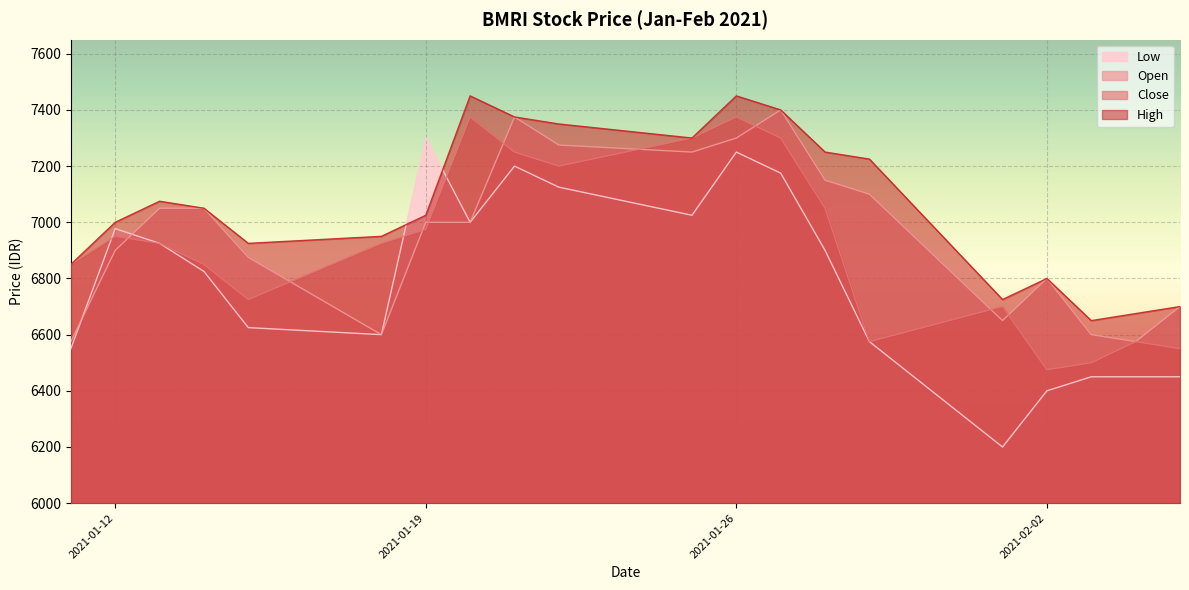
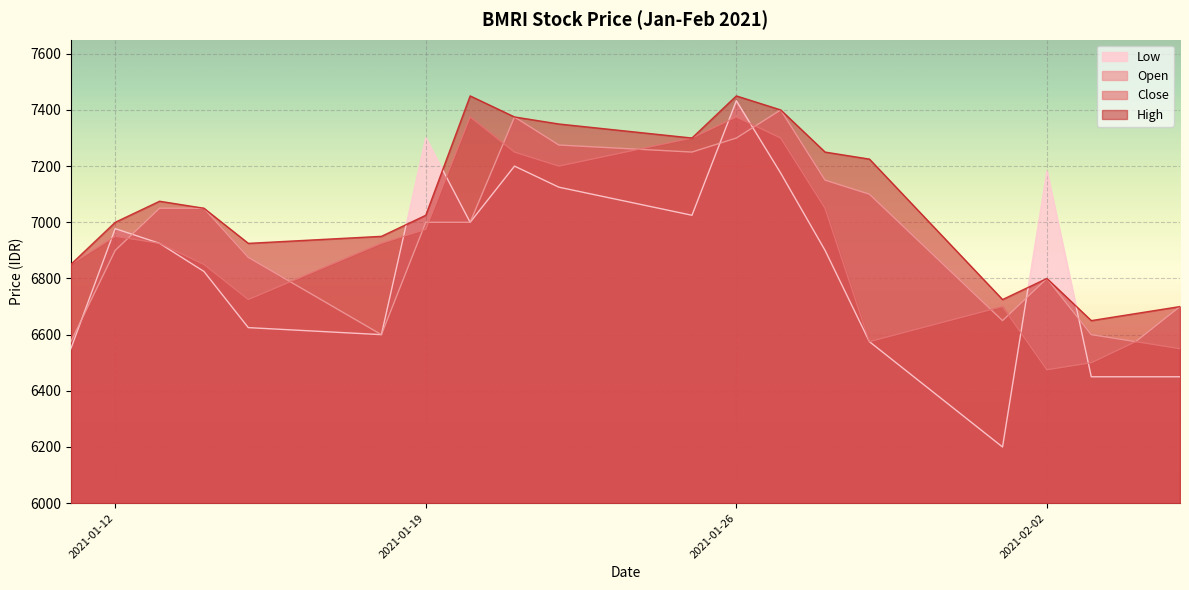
Low, 2021-01-26: 7250 -> 7430
Low, 2021-02-02: 6400 -> 7180
